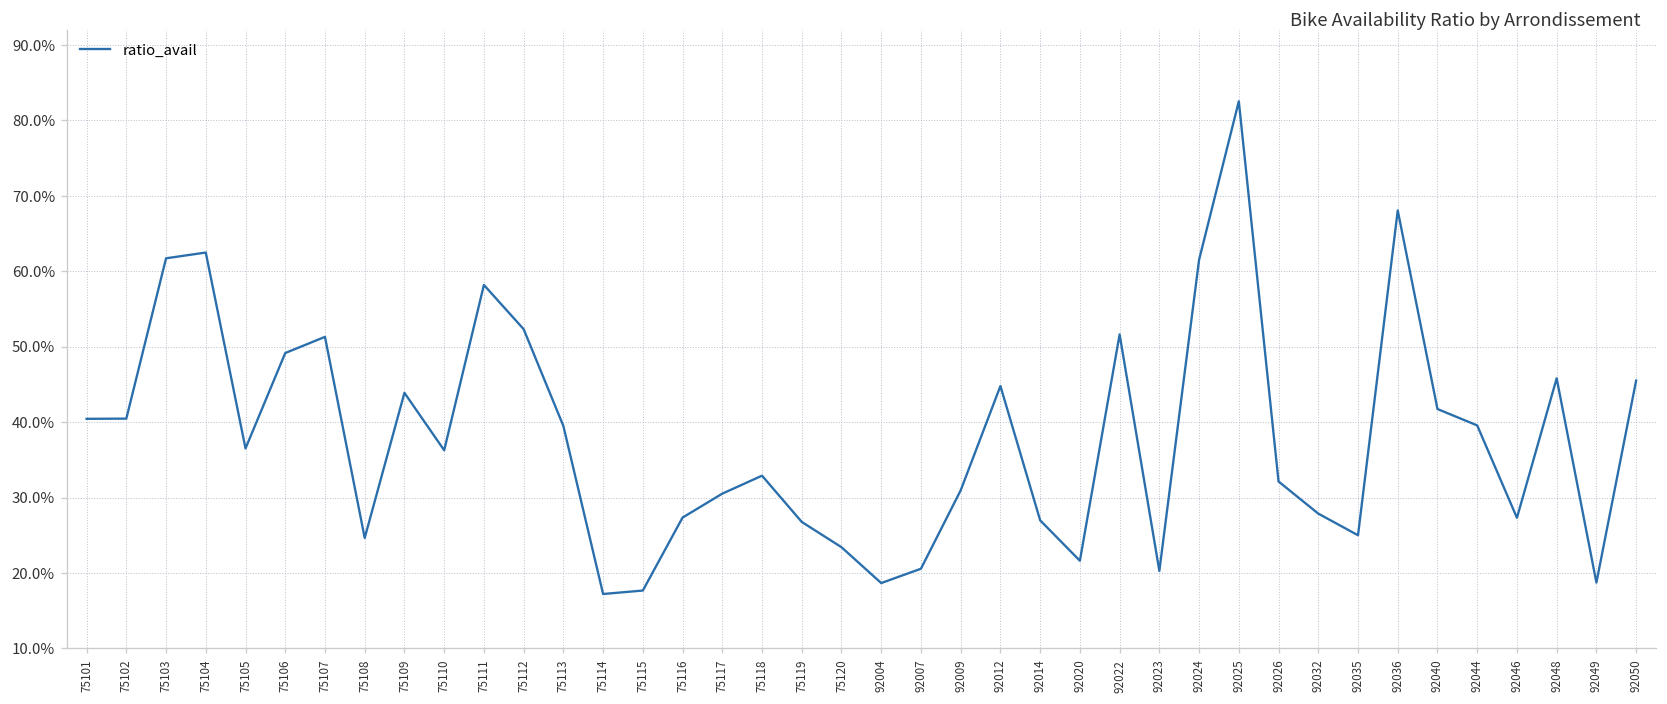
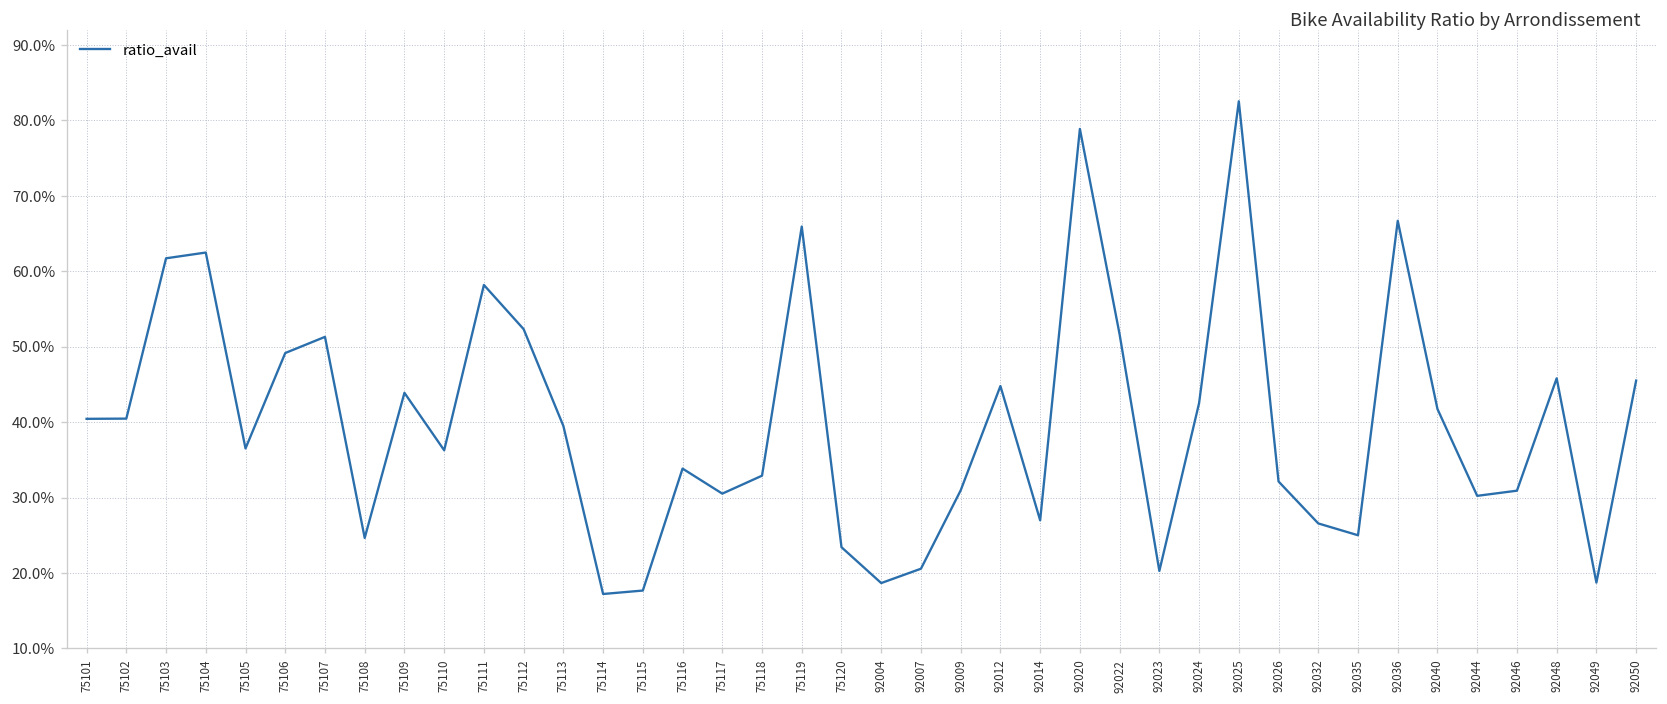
75116: 27% -> 34%
75119: 27% -> 66%
92020: 22% -> 79%
92024: 62% -> 43%
92032: 28% -> 27%
92036: 68% -> 67%
92044: 40% -> 30%
92046: 27% -> 31%
